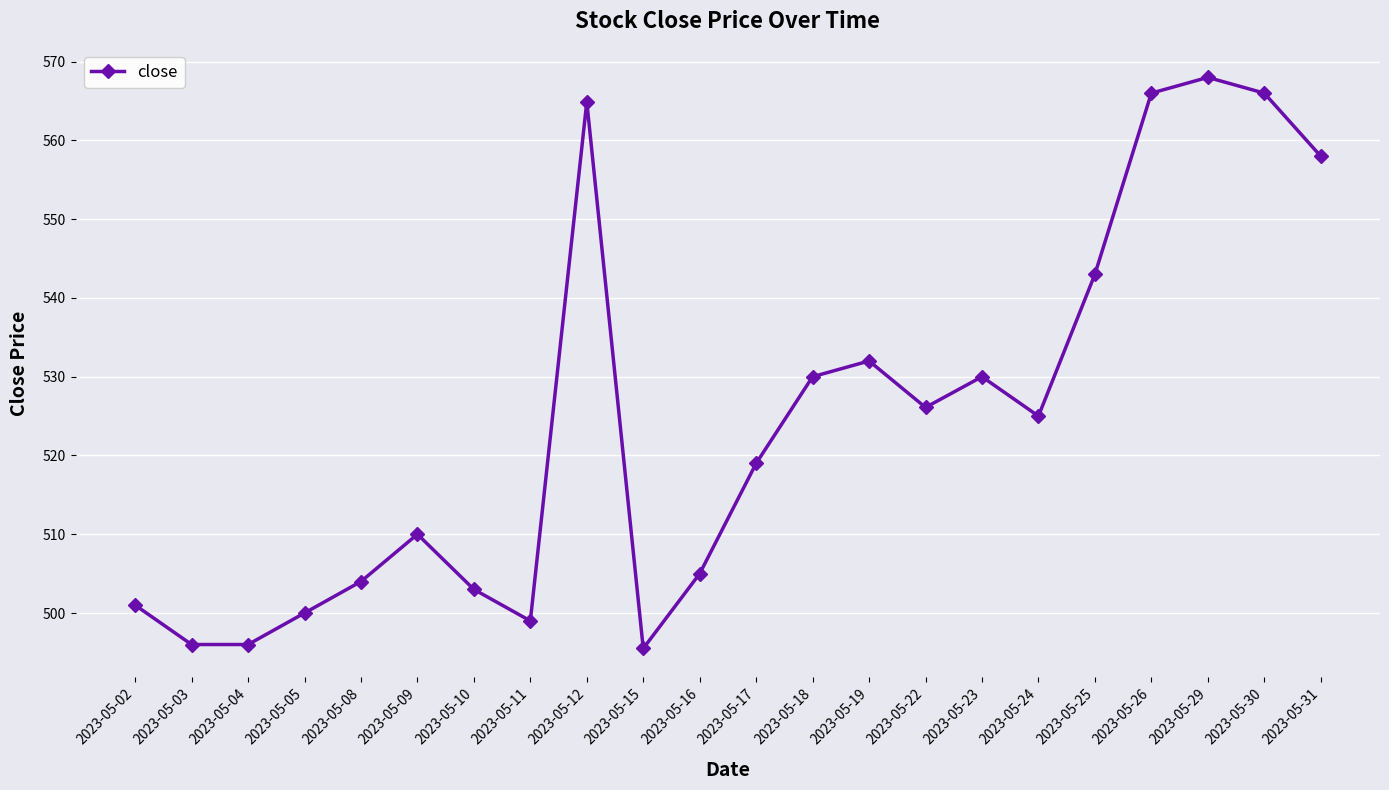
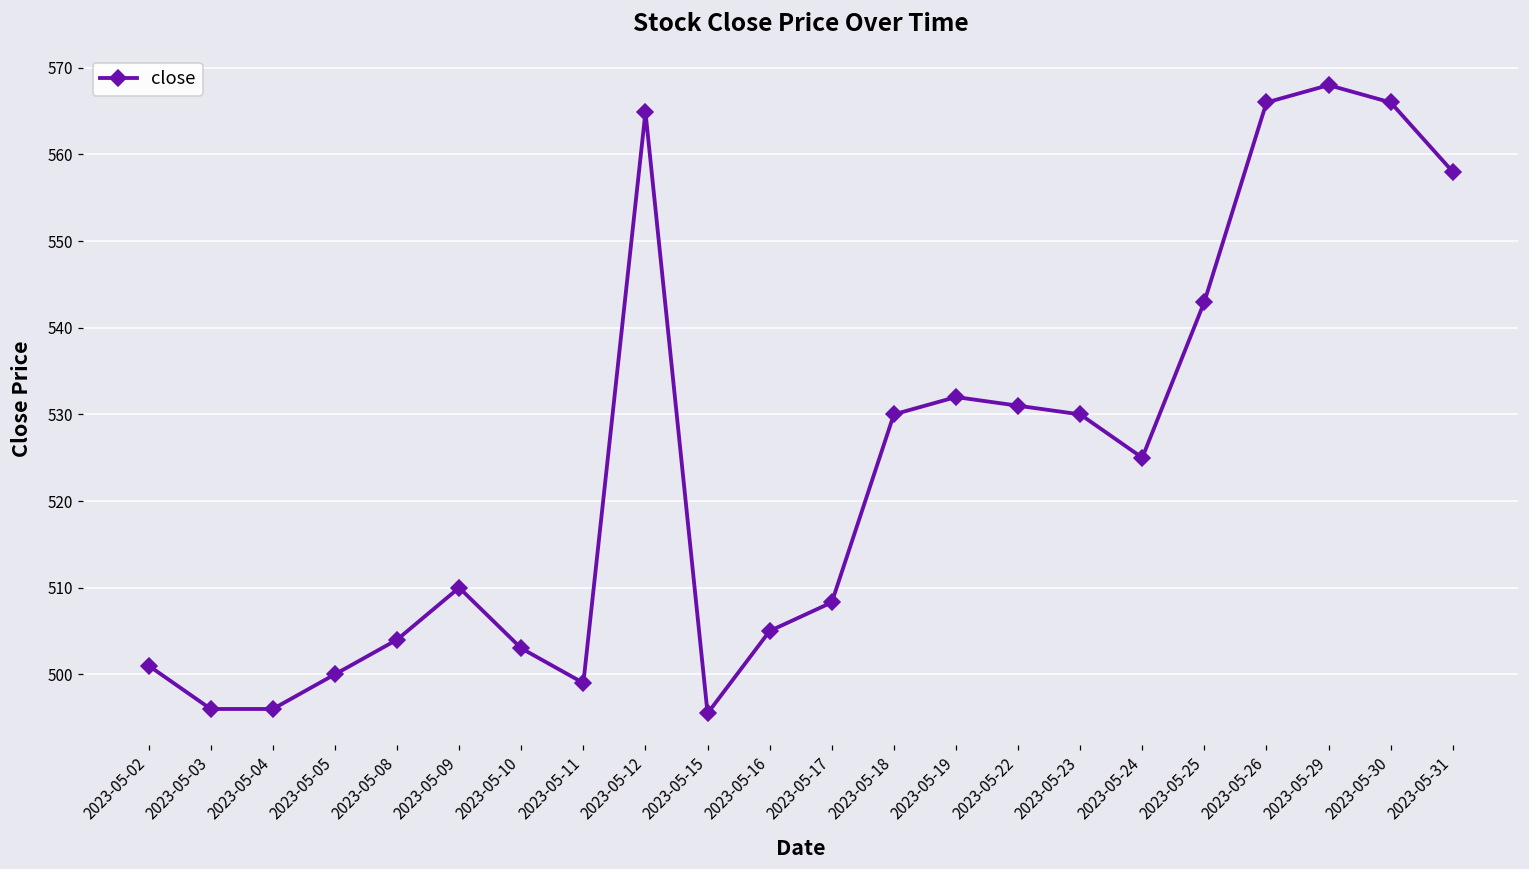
2023-05-17: 519 -> 508
2023-05-22: 526 -> 531
